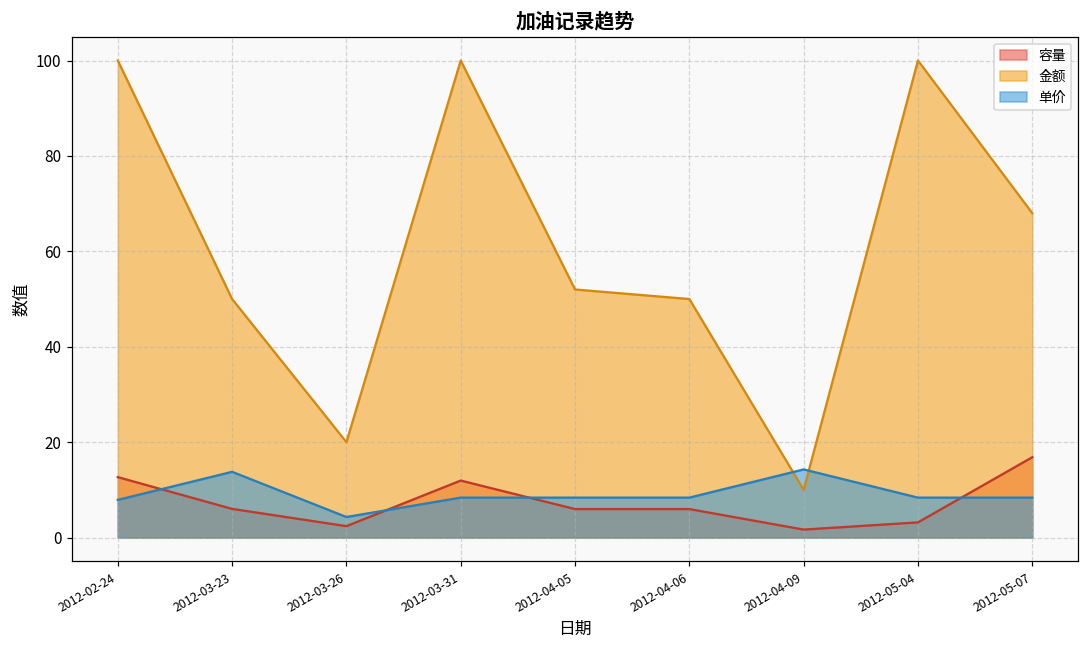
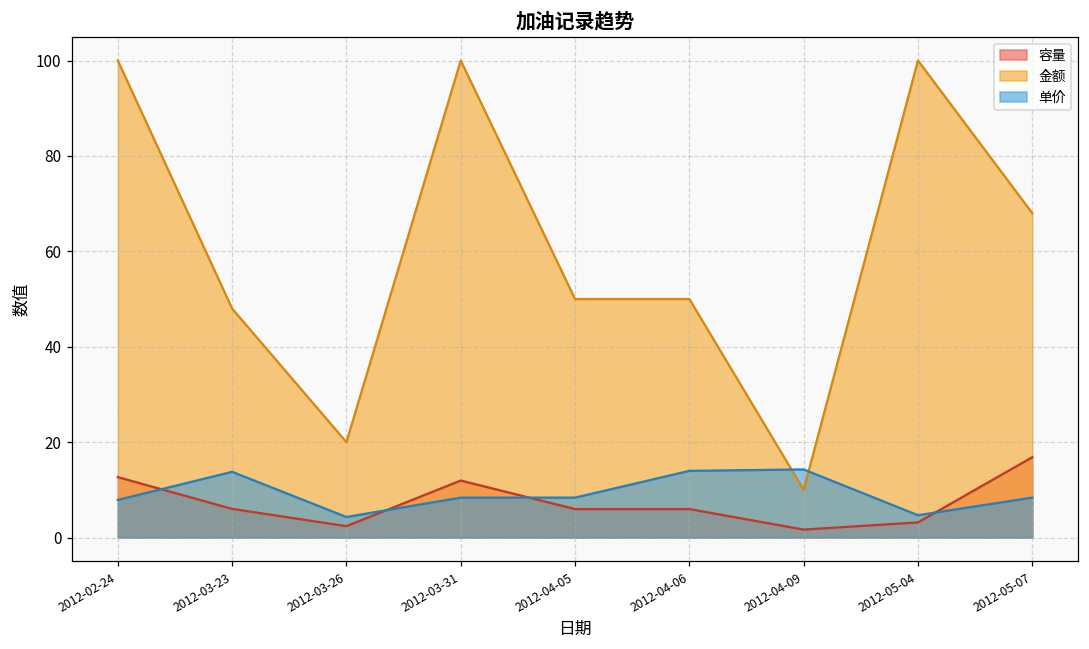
金额, 2012-03-23: 50 -> 48
金额, 2012-04-05: 52 -> 50
单价, 2012-04-06: 8 -> 14
单价, 2012-05-04: 8 -> 5
